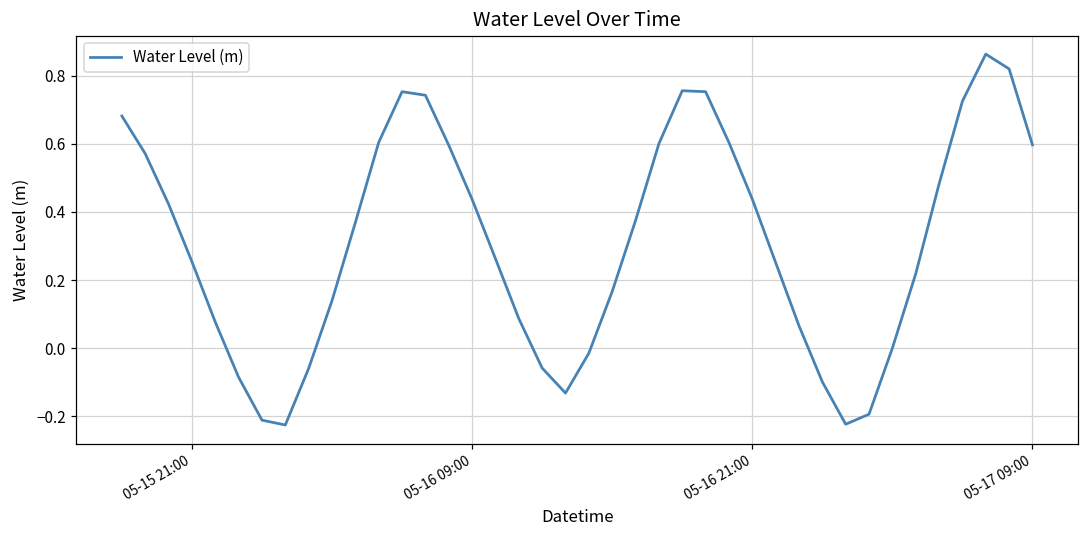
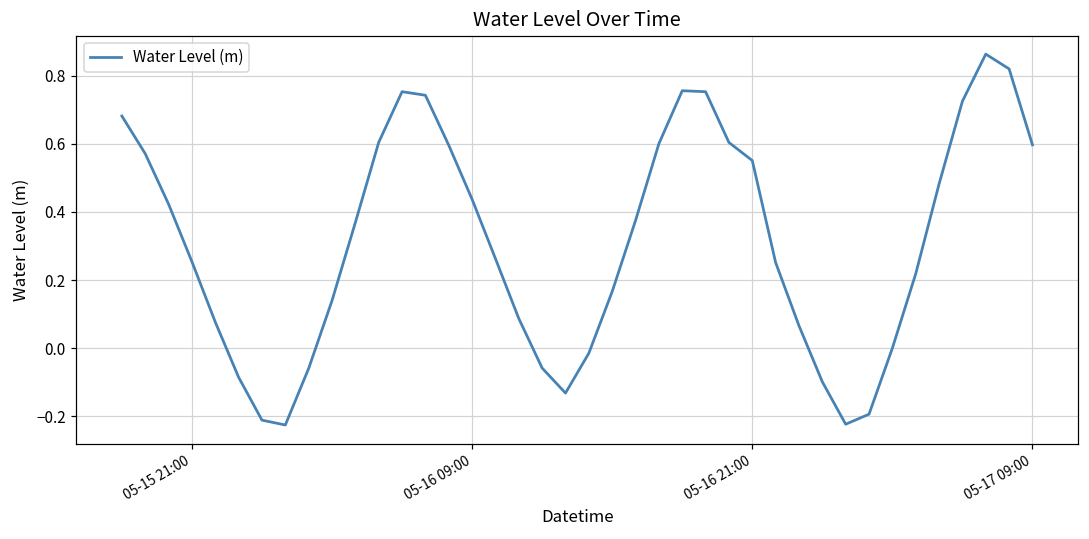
05-16 21:00: 0.44 -> 0.55
